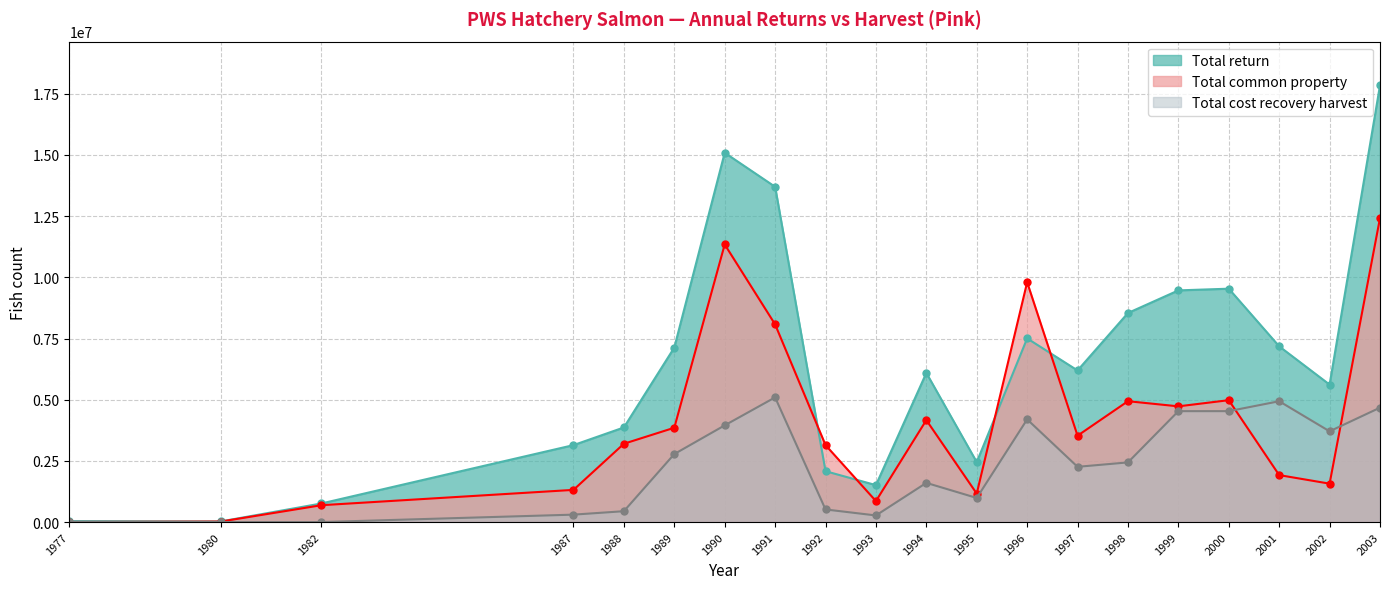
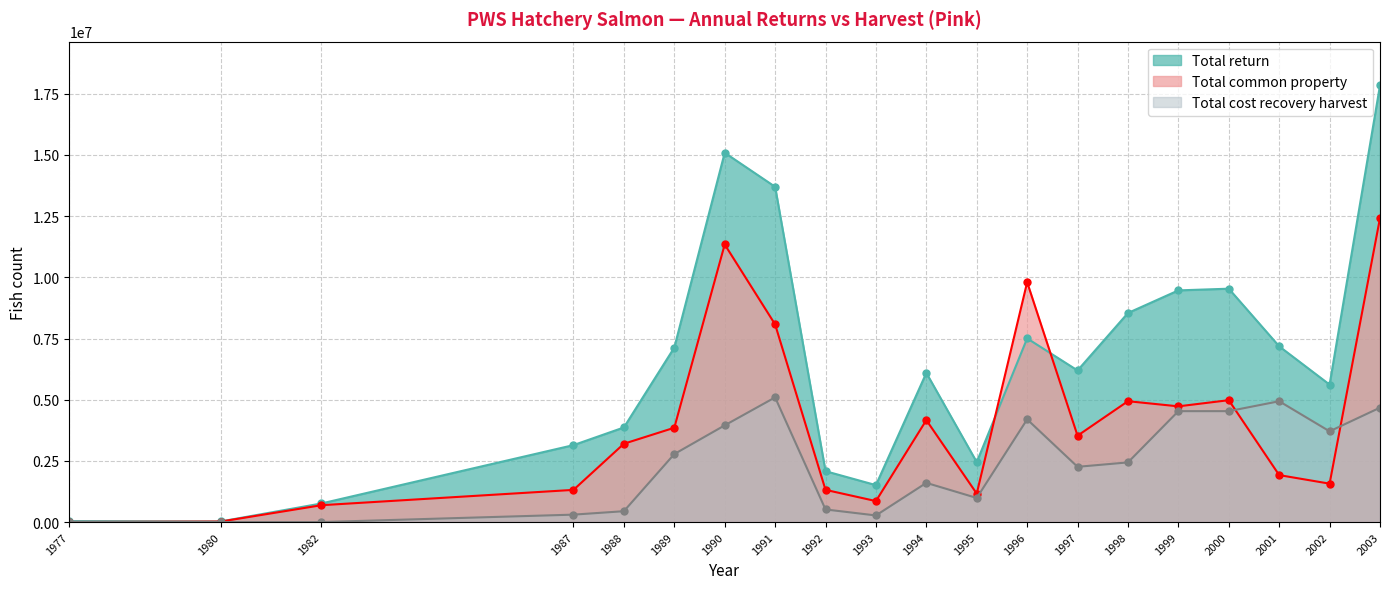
Total common property, 1992: 3100000 -> 1300000
